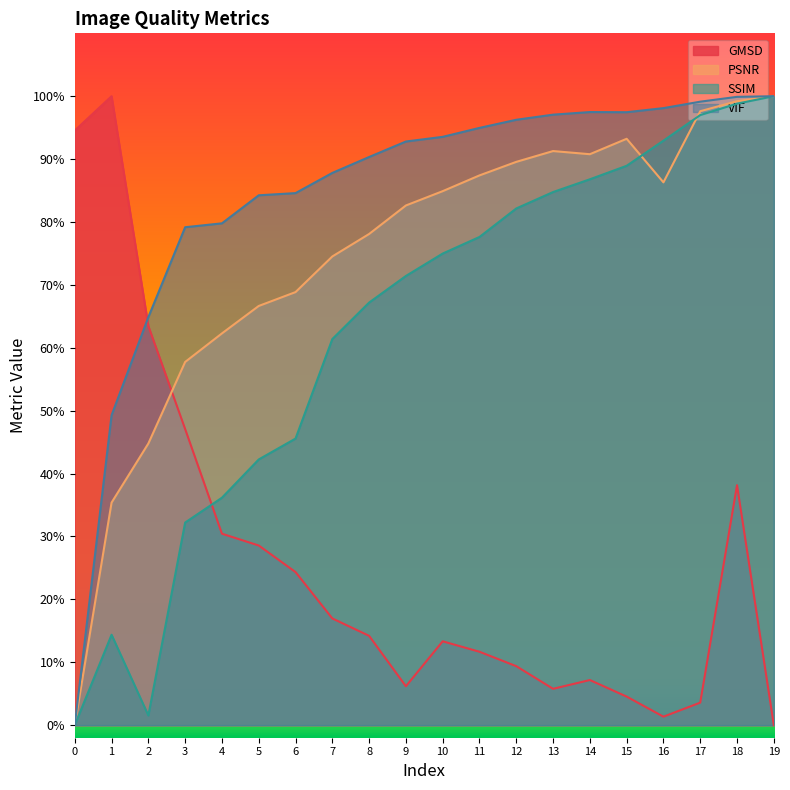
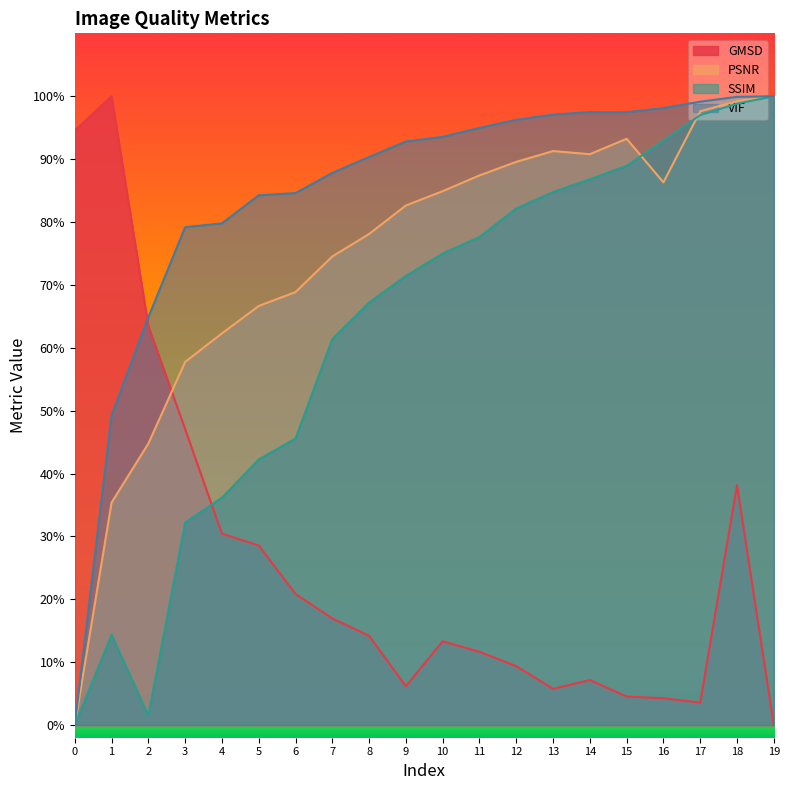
GMSD, 6: 24% -> 21%
GMSD, 16: 1% -> 4%
